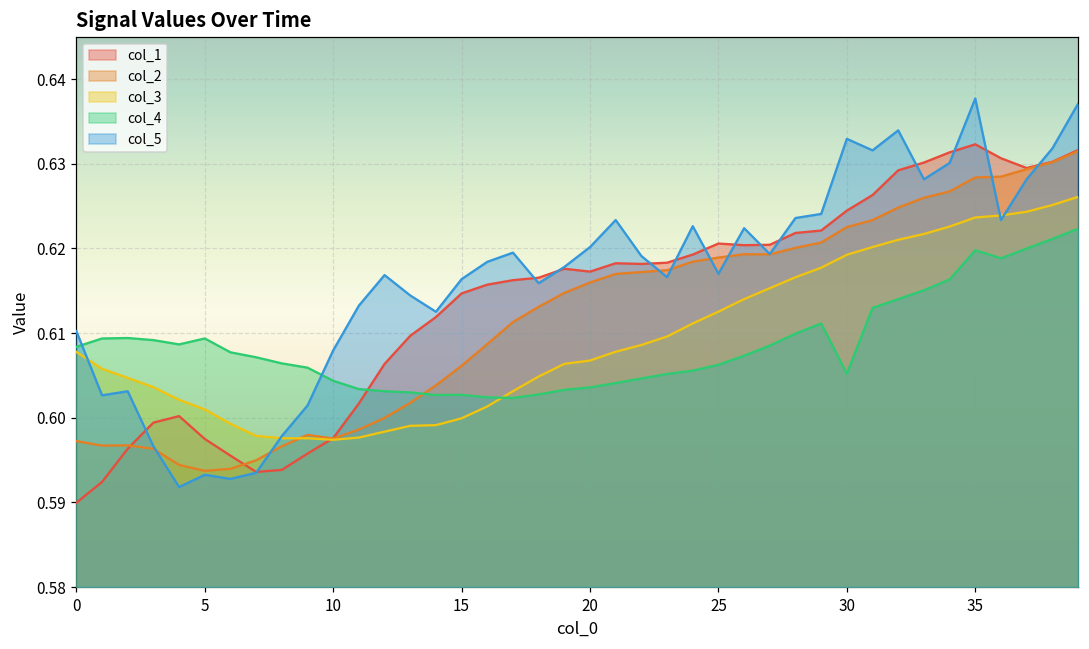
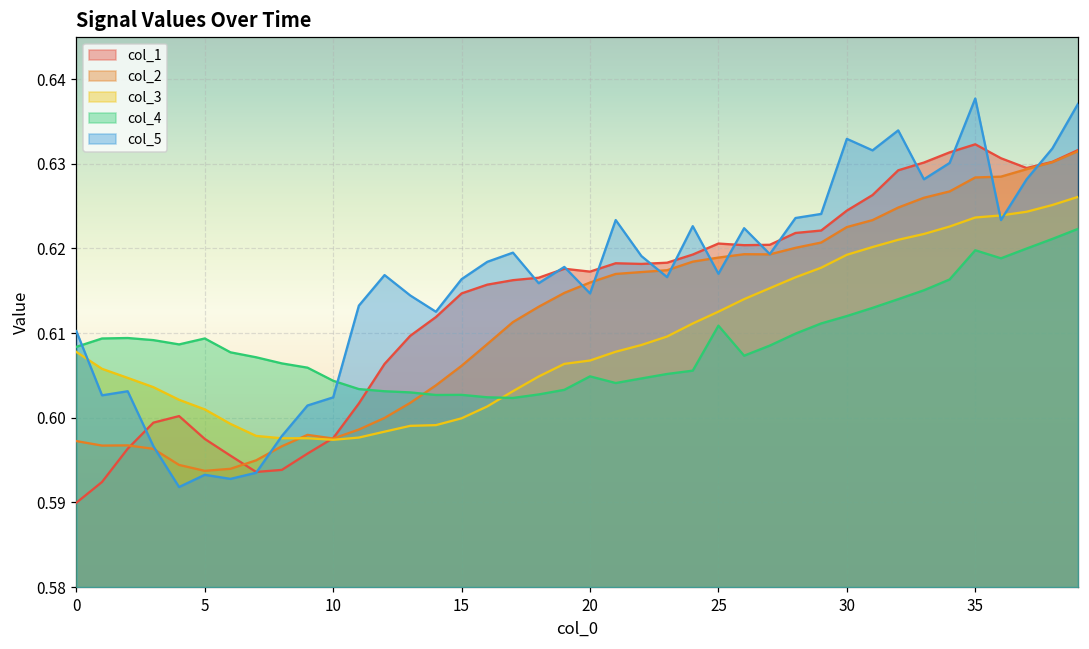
col_5, 10: 0.608 -> 0.602
col_4, 20: 0.604 -> 0.605
col_5, 20: 0.620 -> 0.615
col_4, 25: 0.606 -> 0.611
col_4, 30: 0.605 -> 0.612
